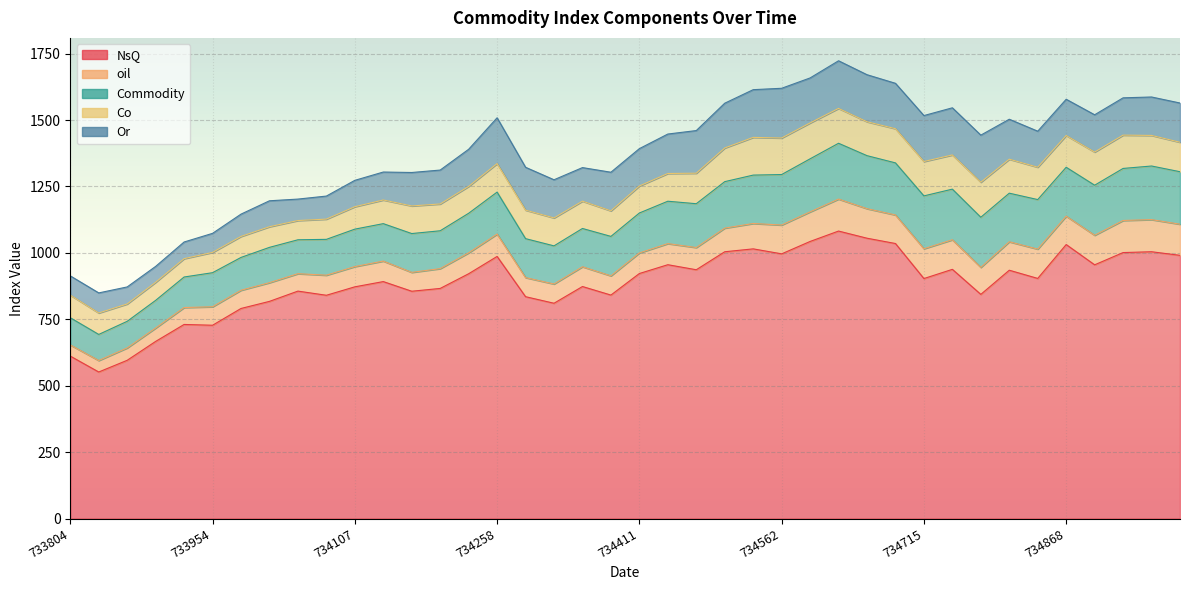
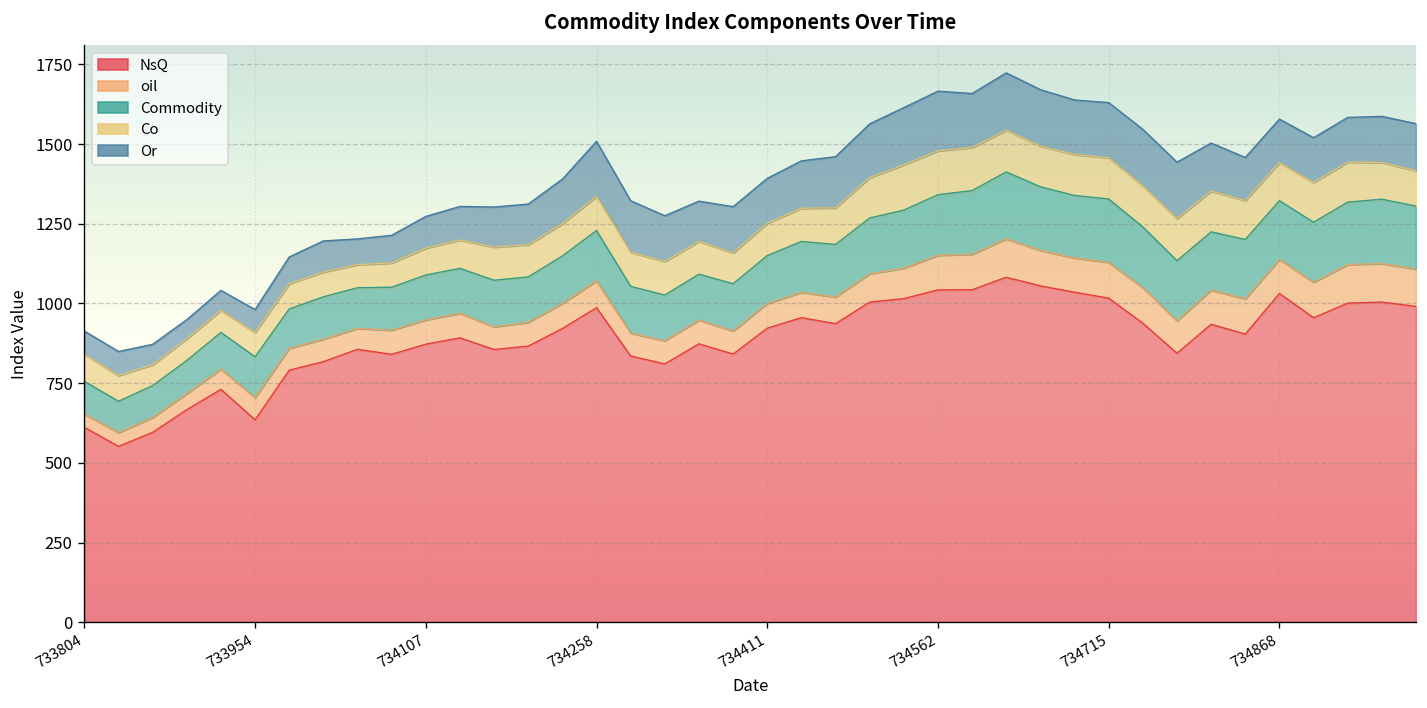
NsQ, 733954: 730 -> 630
NsQ, 734562: 1000 -> 1040
NsQ, 734715: 900 -> 1020
